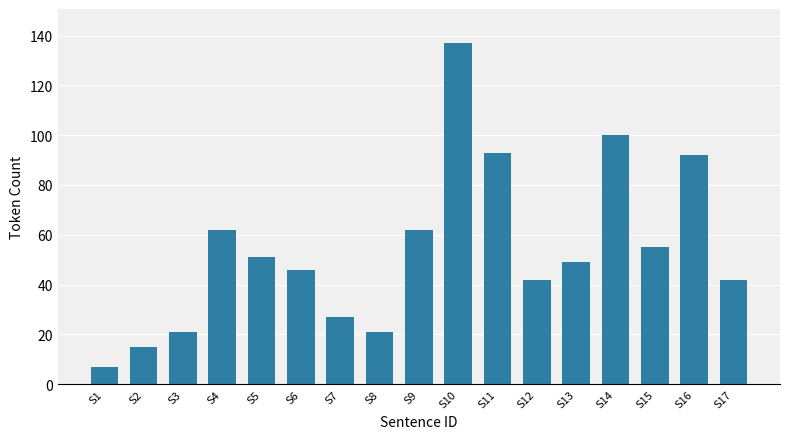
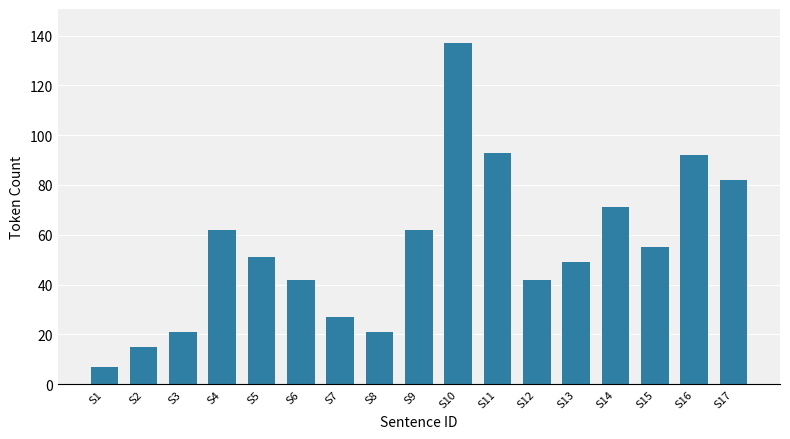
S6: 46 -> 42
S14: 100 -> 71
S17: 42 -> 82
